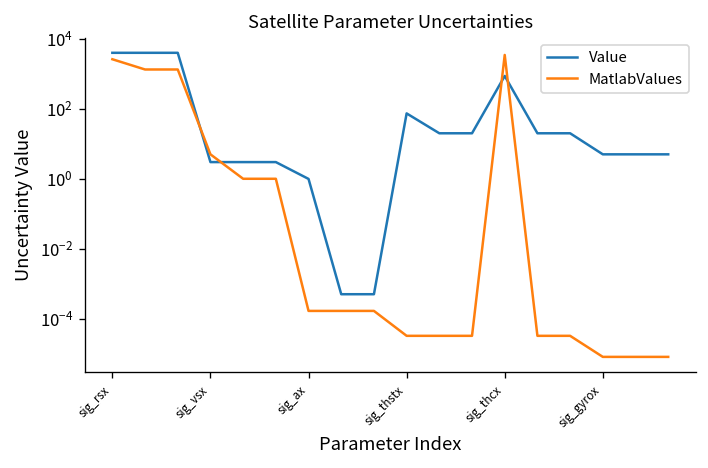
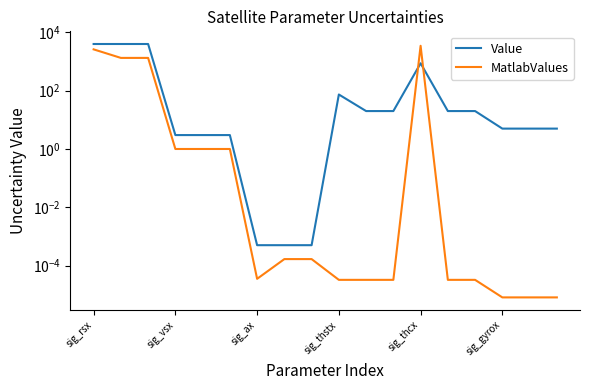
MatlabValues, sig_vsx: 5 -> 1
Value, sig_ax: 1.0 -> 0.0005
MatlabValues, sig_ax: 0.0002 -> 0.00004
